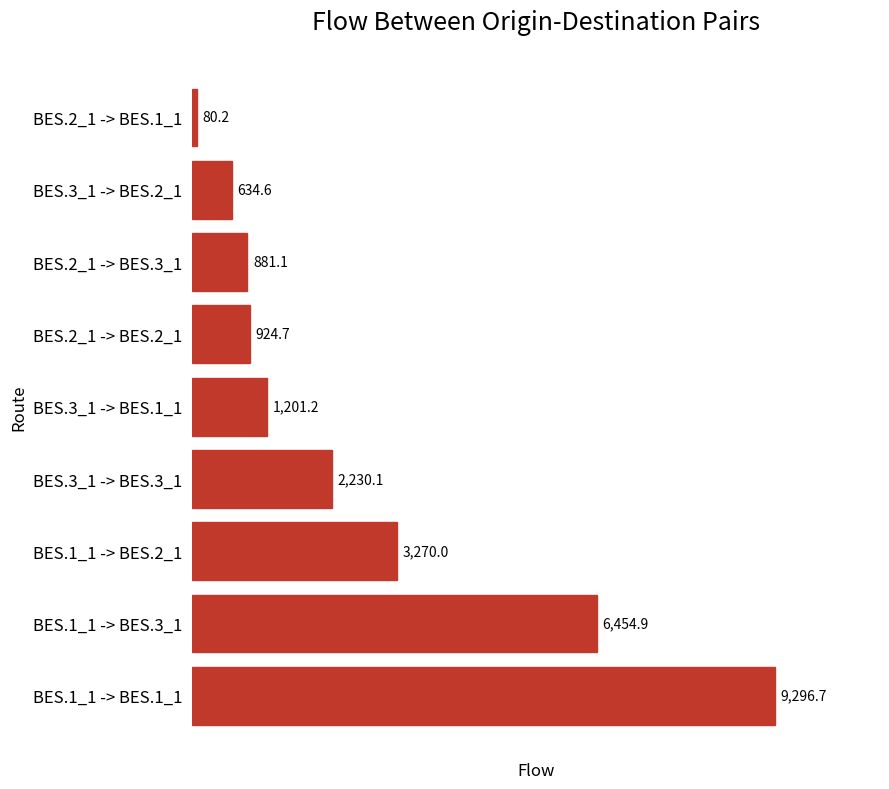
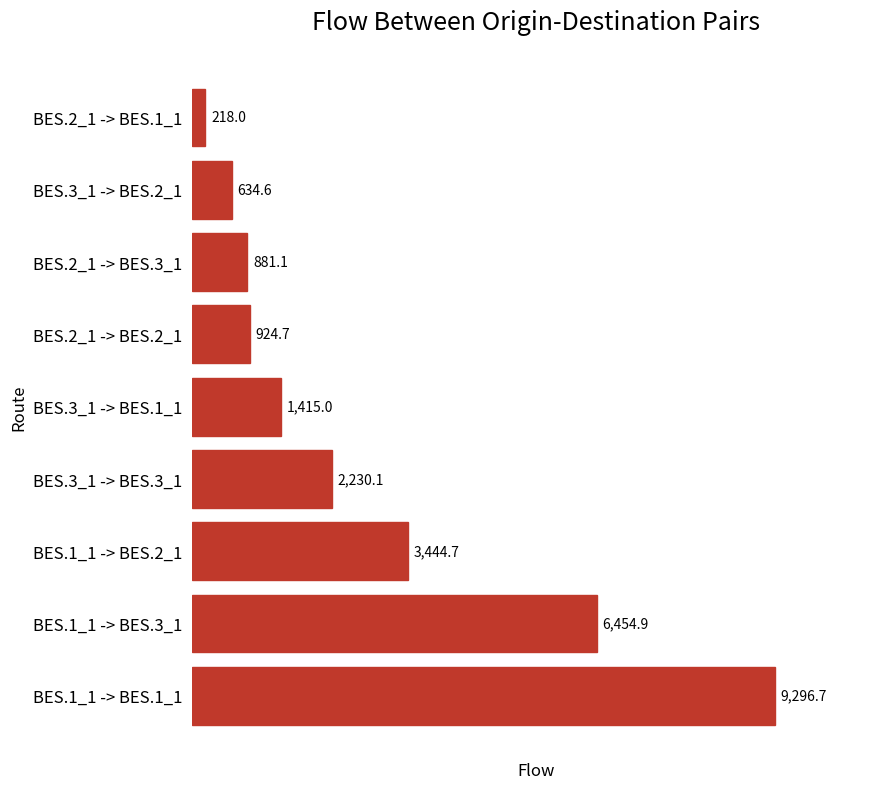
BES.2_1 -> BES.1_1: 80.2 -> 218.0
BES.3_1 -> BES.1_1: 1,201.2 -> 1,415.0
BES.1_1 -> BES.2_1: 3,270.0 -> 3,444.7
